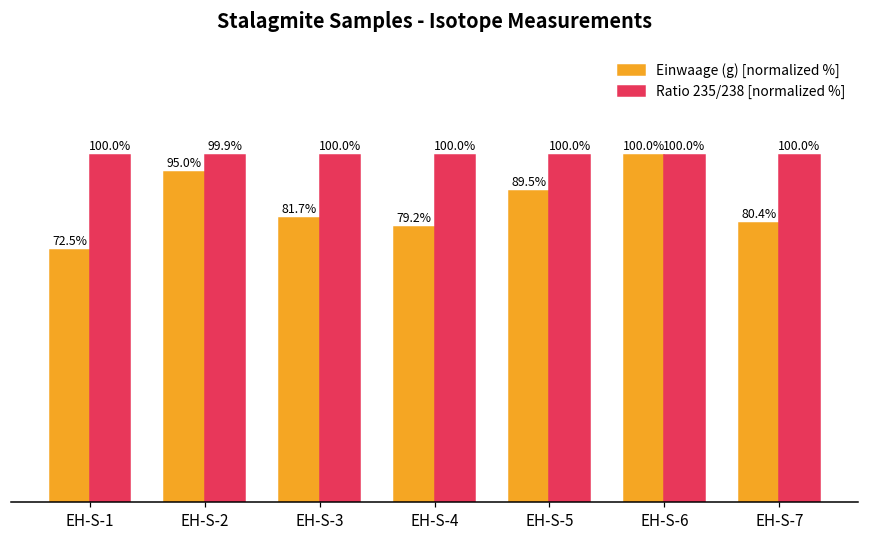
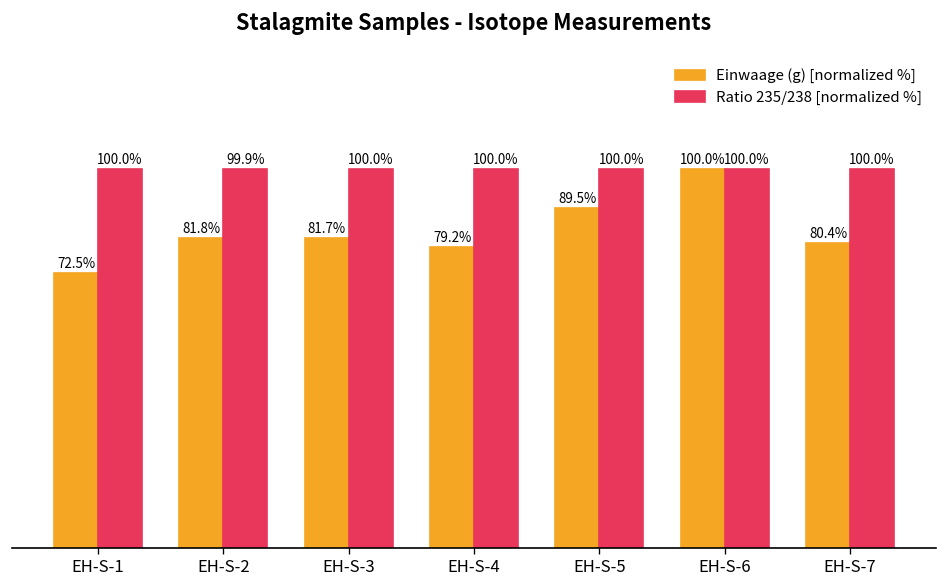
Einwaage (g) [normalized %], EH-S-2: 95.0% -> 81.8%
